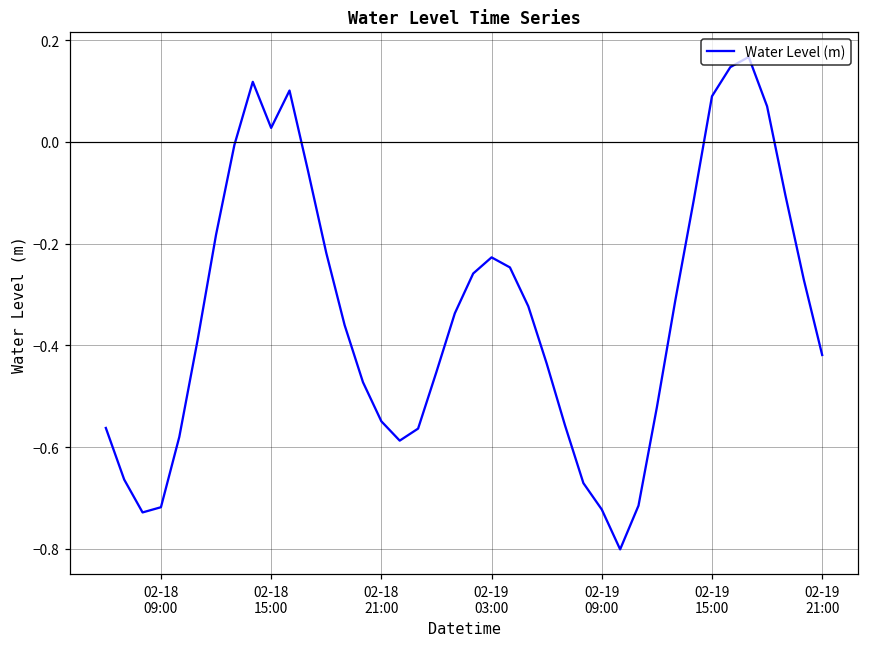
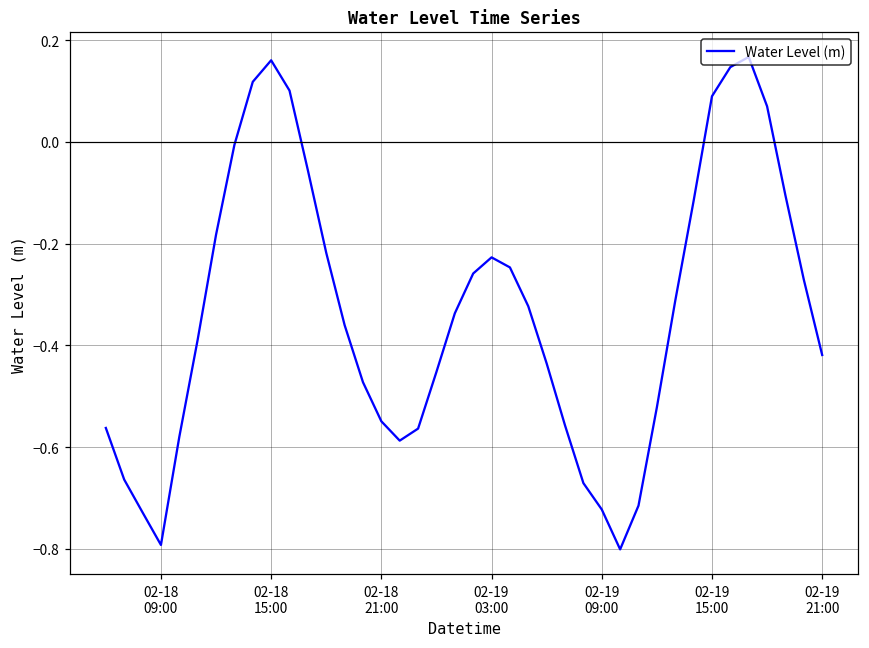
02-18 09:00: -0.72 -> -0.79
02-18 15:00: 0.03 -> 0.16
